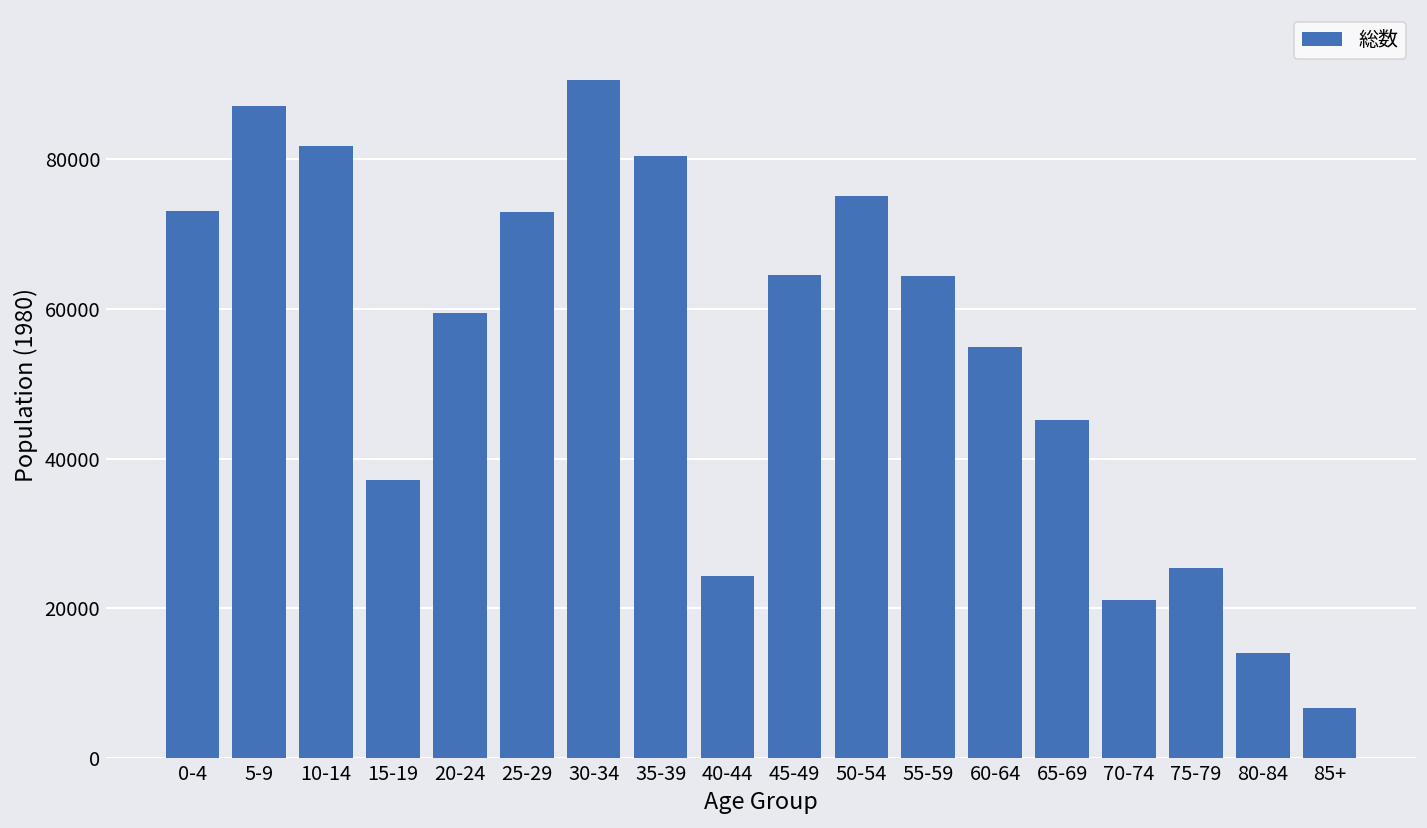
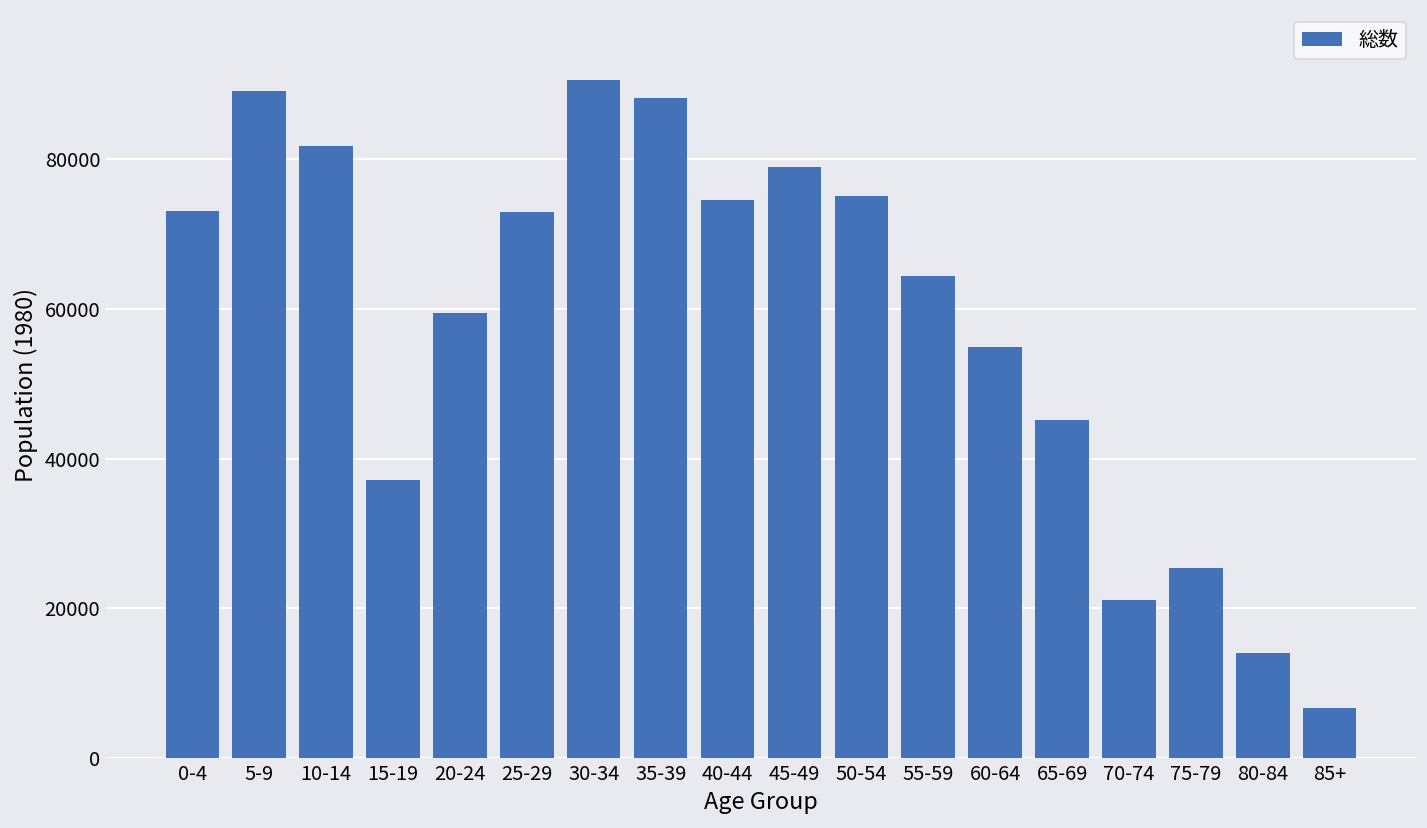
5-9: 87000 -> 89000
35-39: 80000 -> 88000
40-44: 24000 -> 75000
45-49: 65000 -> 79000
